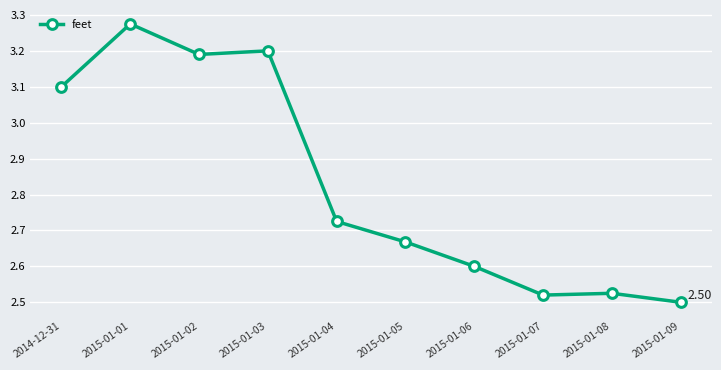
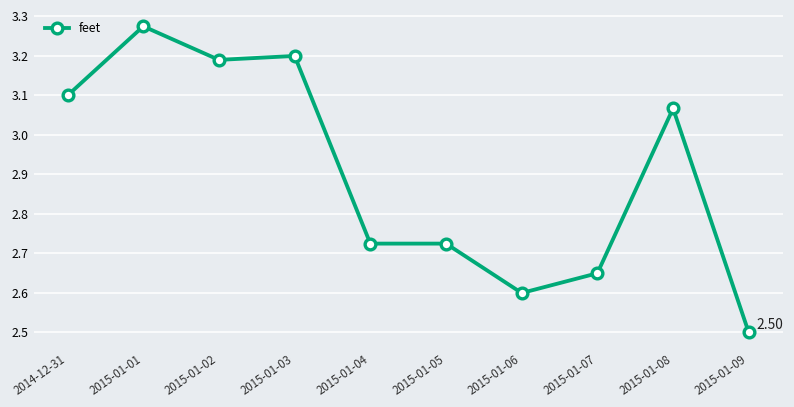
2015-01-05: 2.67 -> 2.73
2015-01-07: 2.52 -> 2.65
2015-01-08: 2.53 -> 3.07
